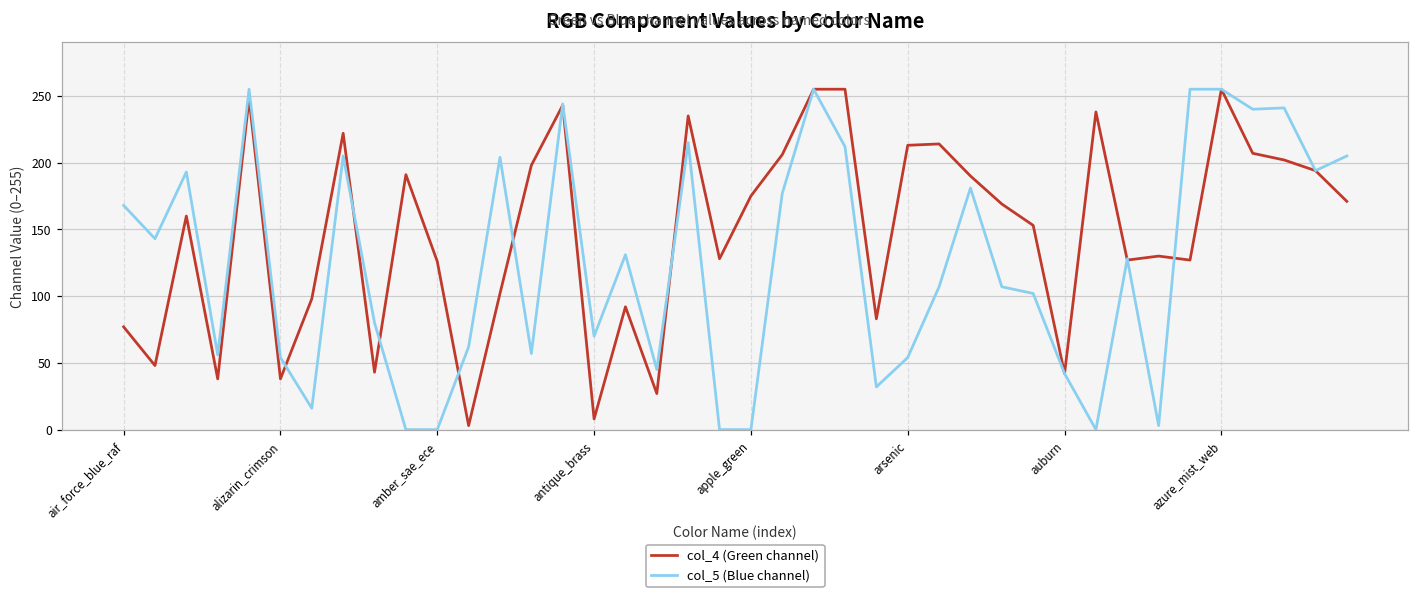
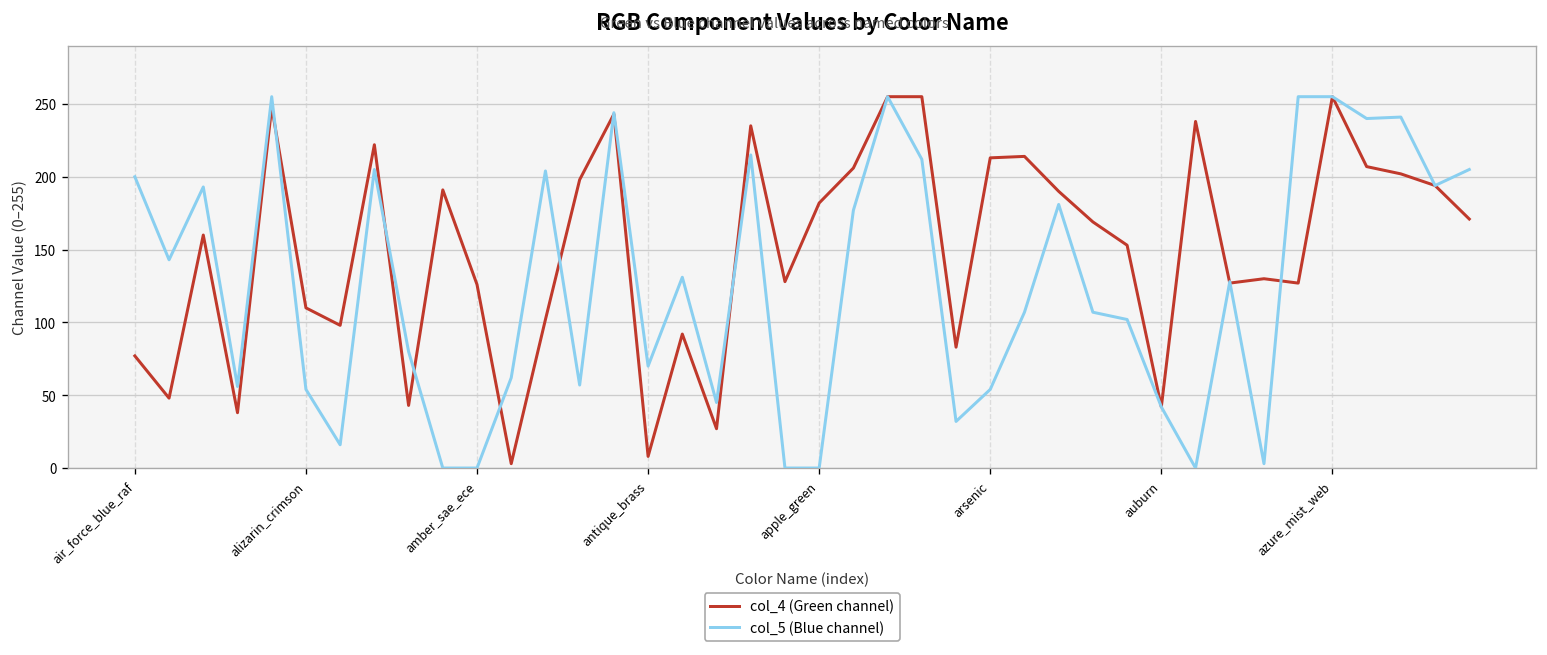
col_5 (Blue channel), air_force_blue_raf: 168 -> 200
col_4 (Green channel), alizarin_crimson: 38 -> 110
col_4 (Green channel), apple_green: 175 -> 182
